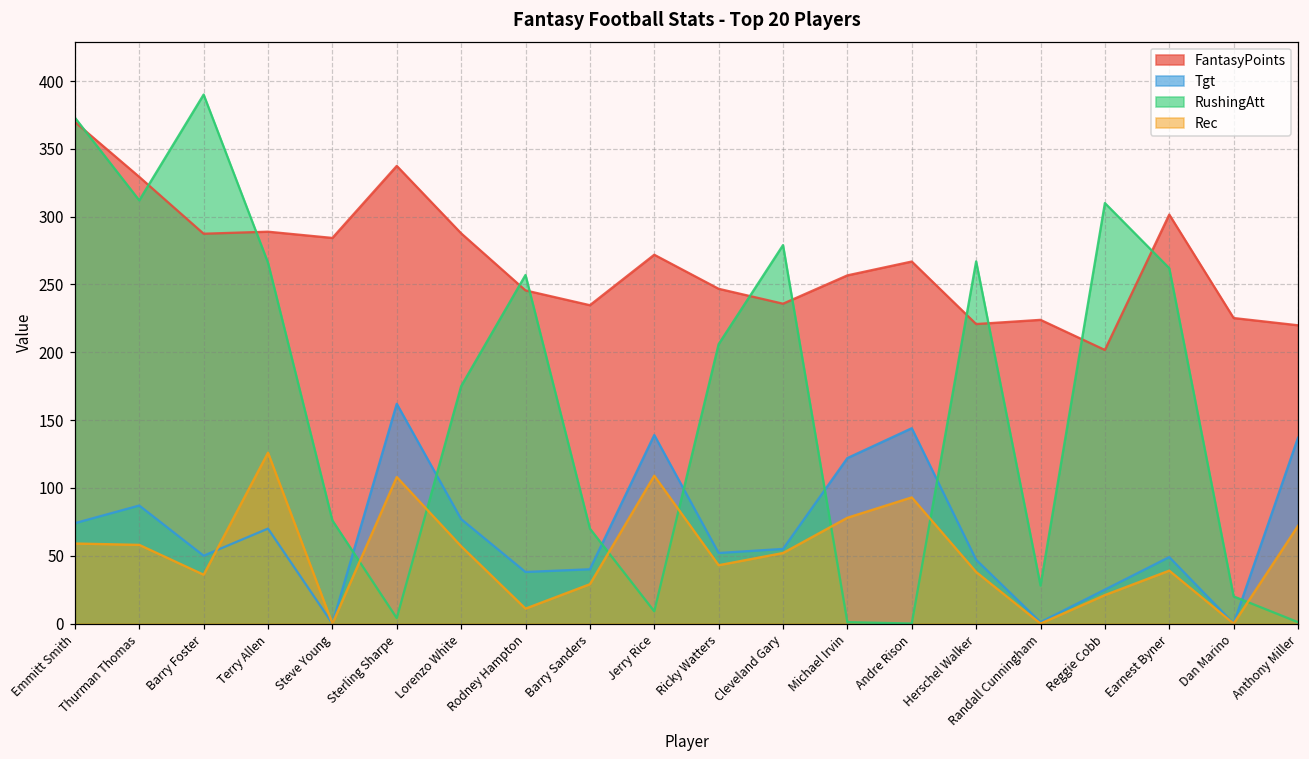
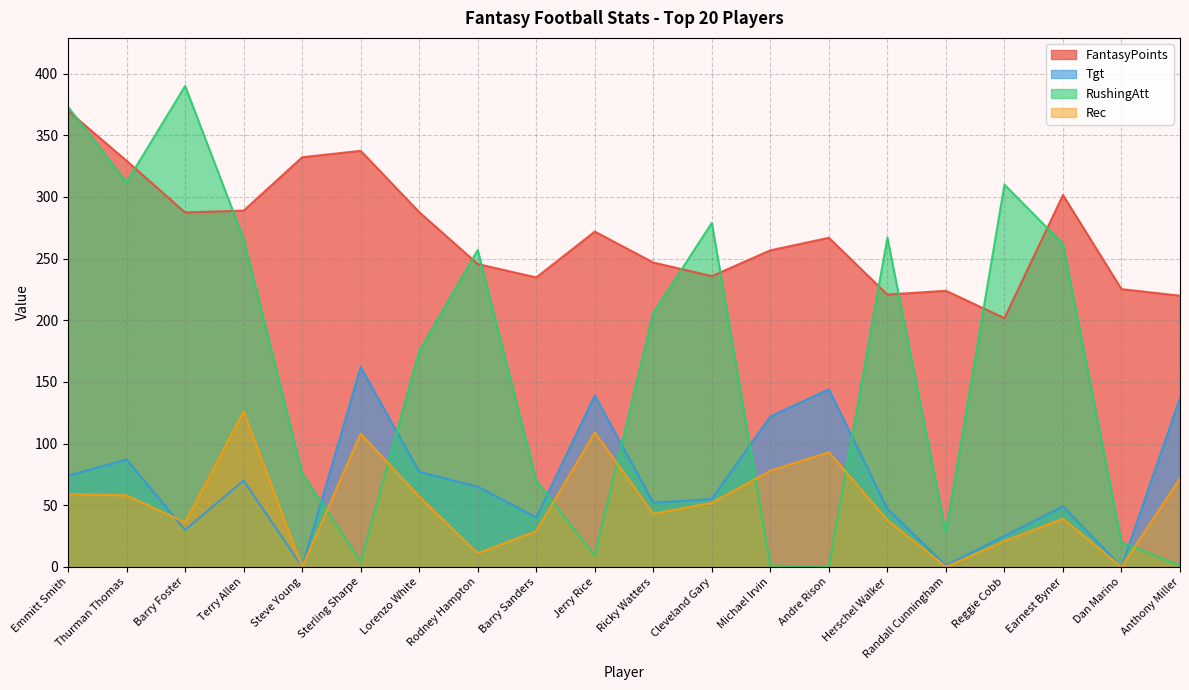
Tgt, Barry Foster: 50 -> 30
FantasyPoints, Steve Young: 284 -> 332
Tgt, Rodney Hampton: 38 -> 65
